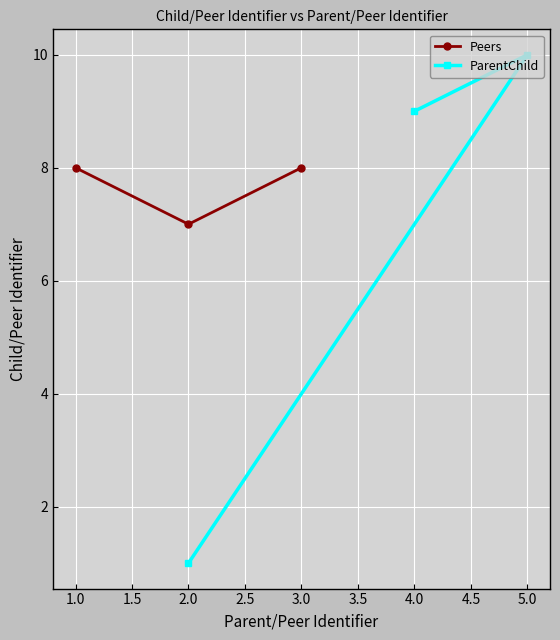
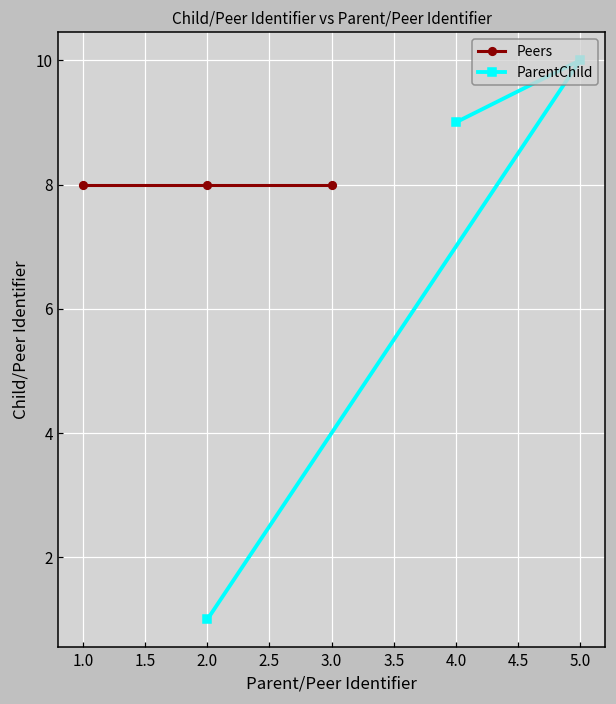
Peers, 2.0: 7 -> 8
